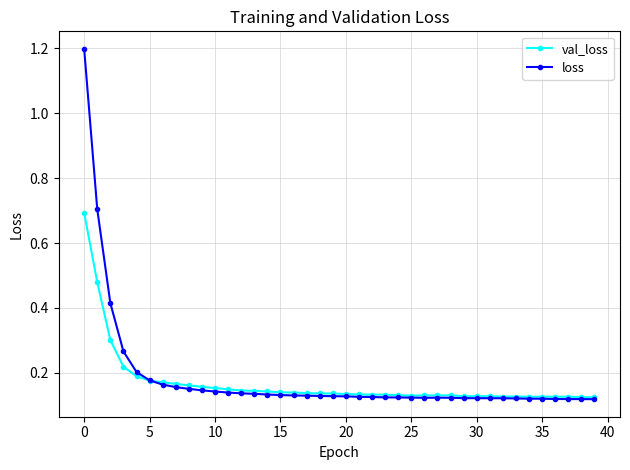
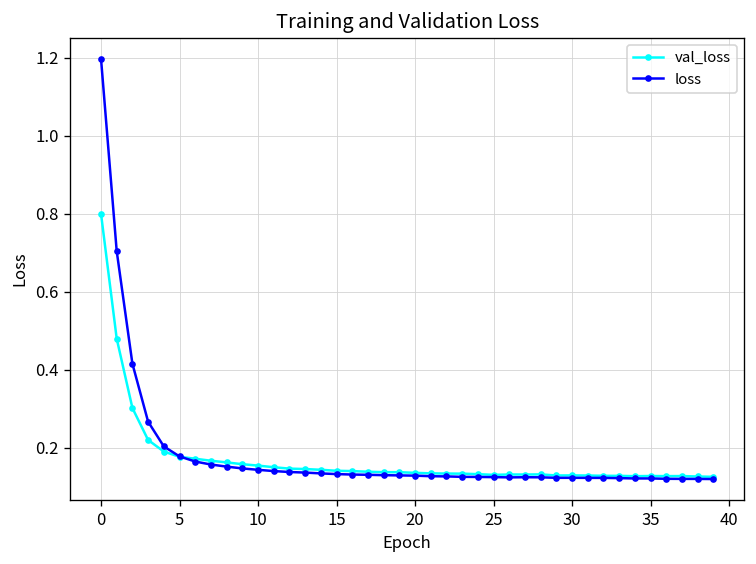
val_loss, 0: 0.69 -> 0.80
